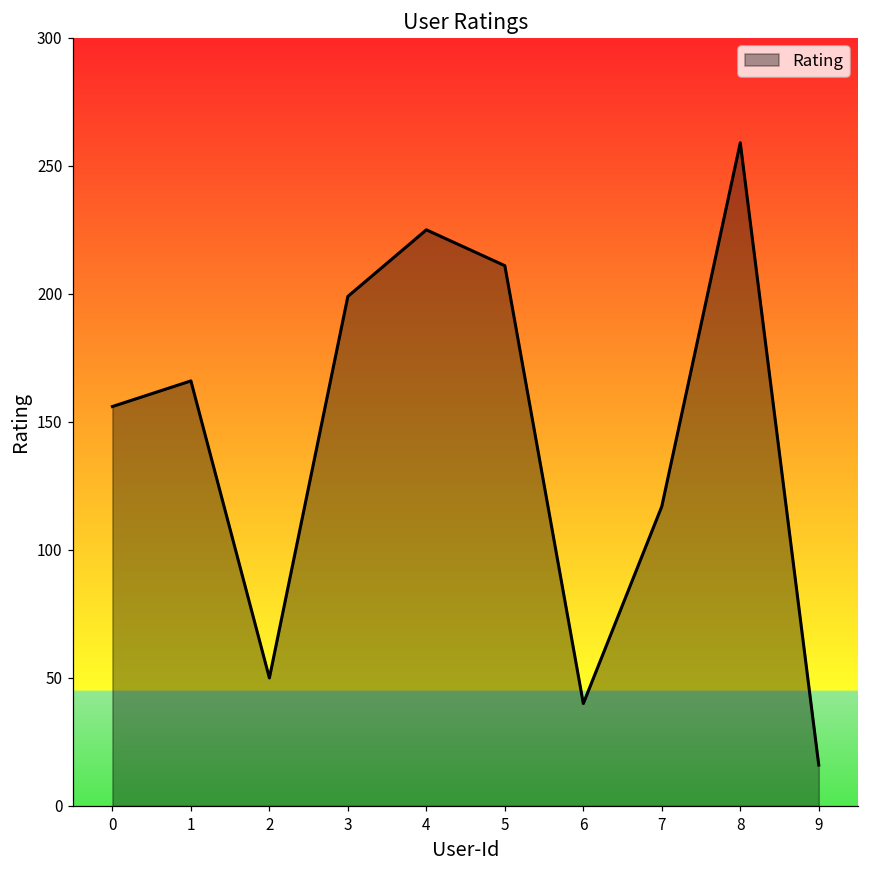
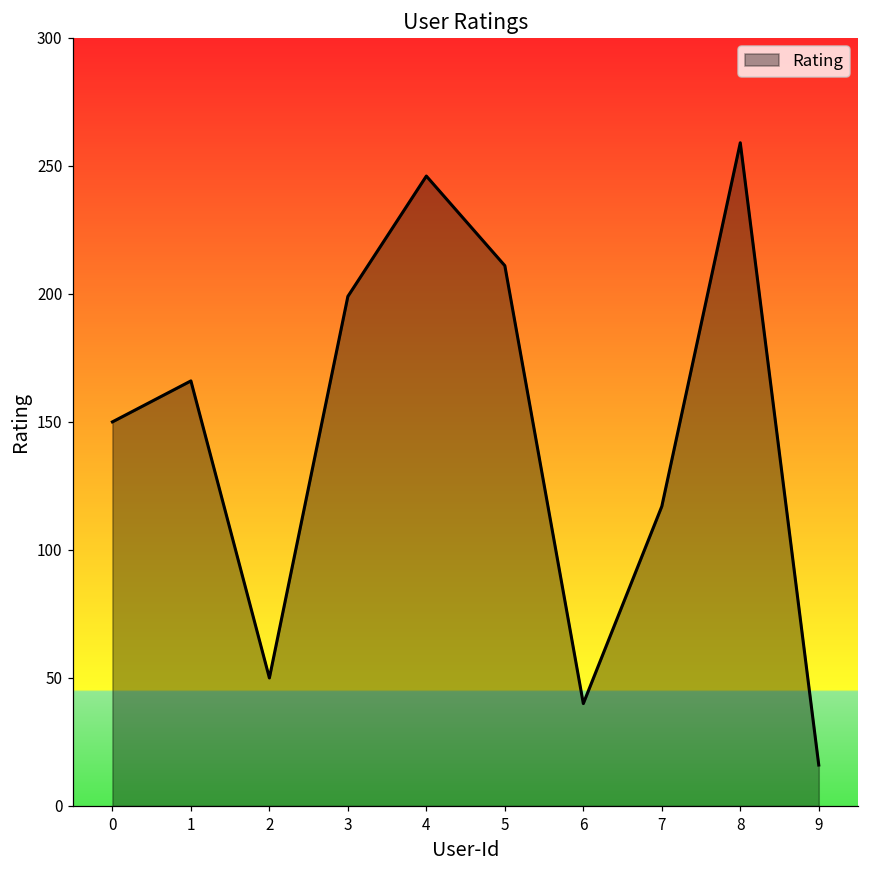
0: 156 -> 150
4: 225 -> 246
